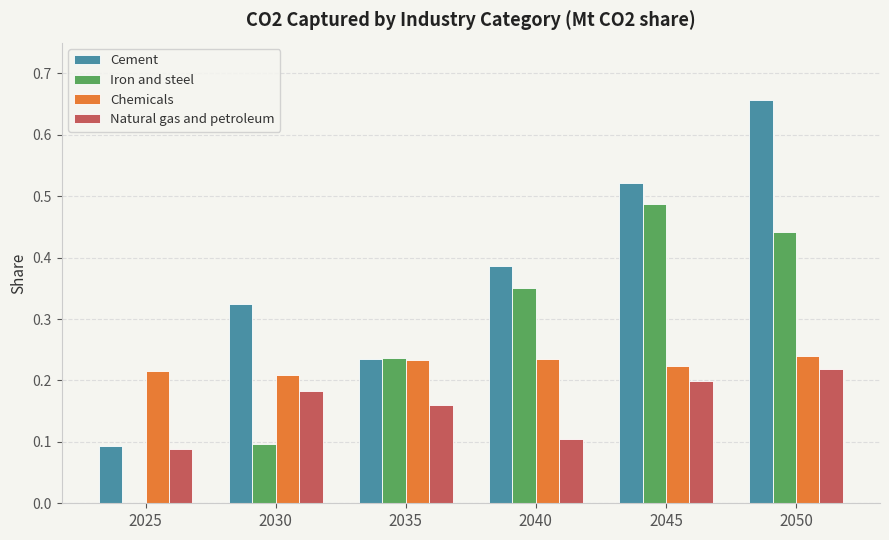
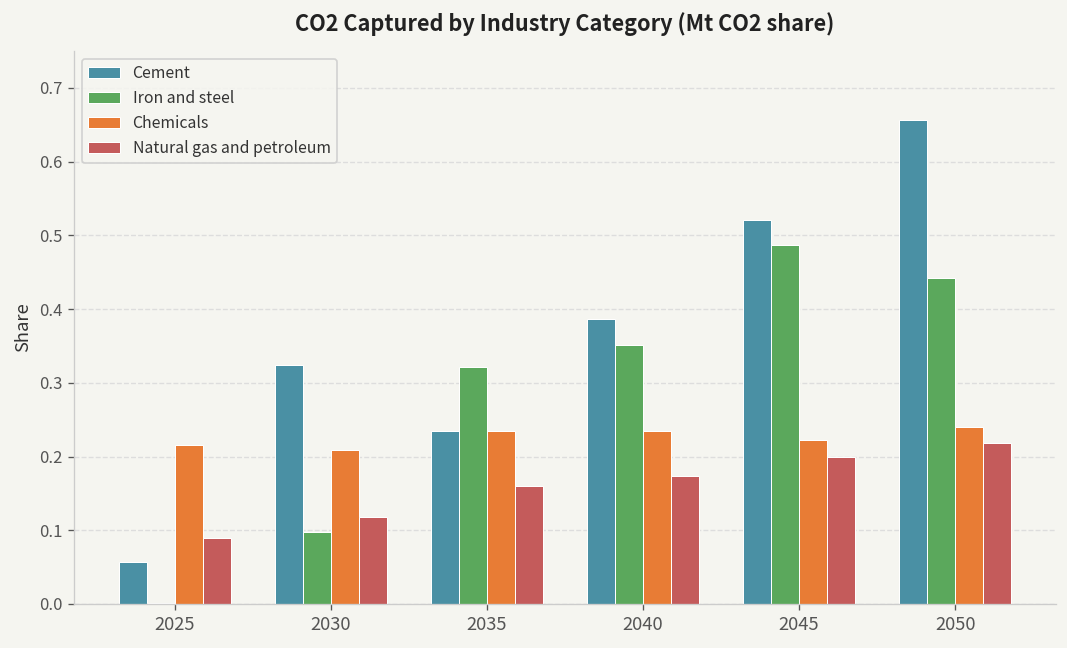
Cement, 2025: 0.09 -> 0.06
Natural gas and petroleum, 2030: 0.18 -> 0.12
Iron and steel, 2035: 0.24 -> 0.32
Natural gas and petroleum, 2040: 0.10 -> 0.17
